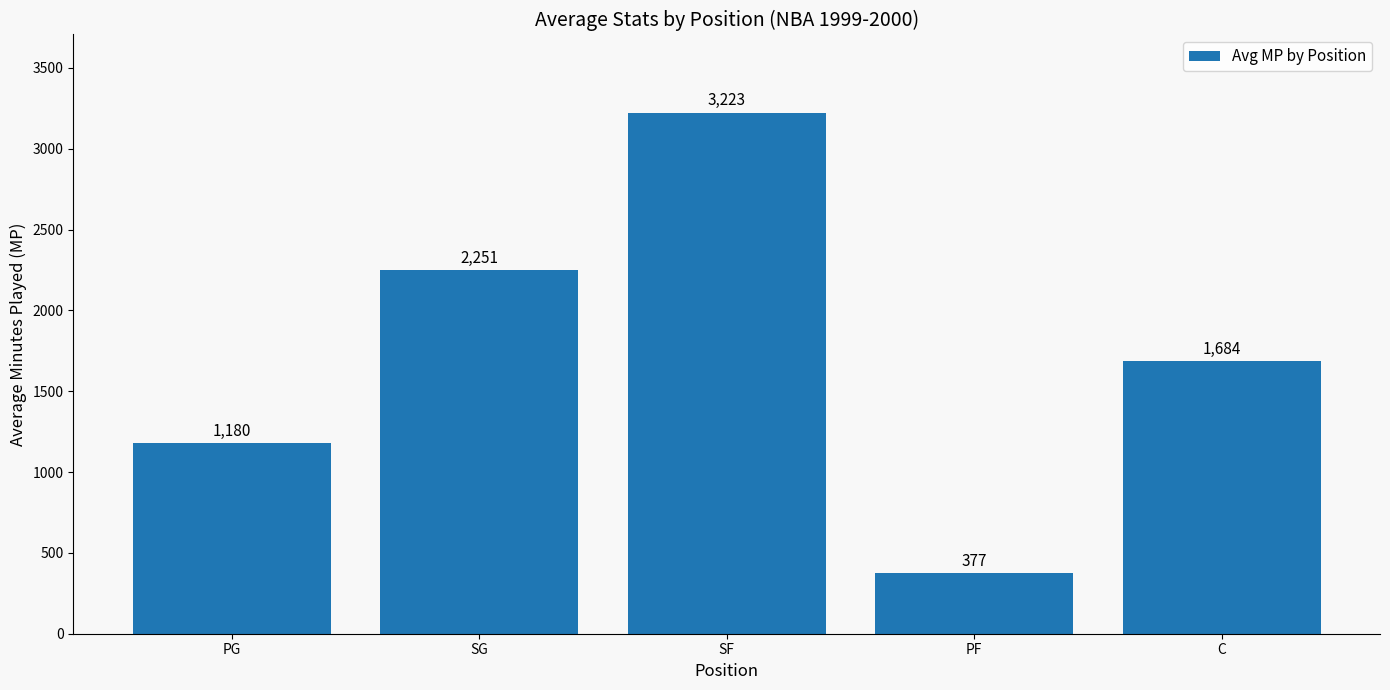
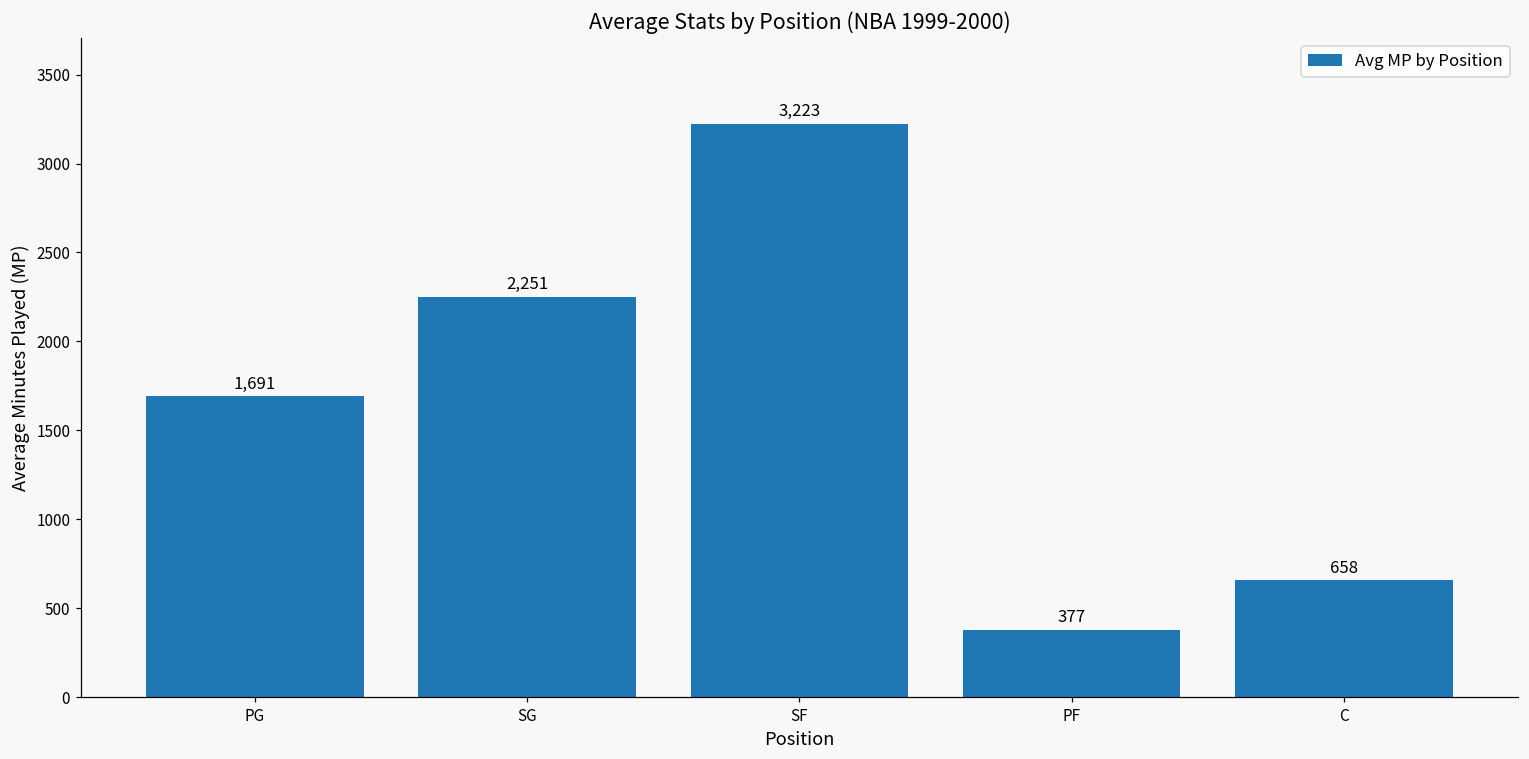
PG: 1,180 -> 1,691
C: 1,684 -> 658
